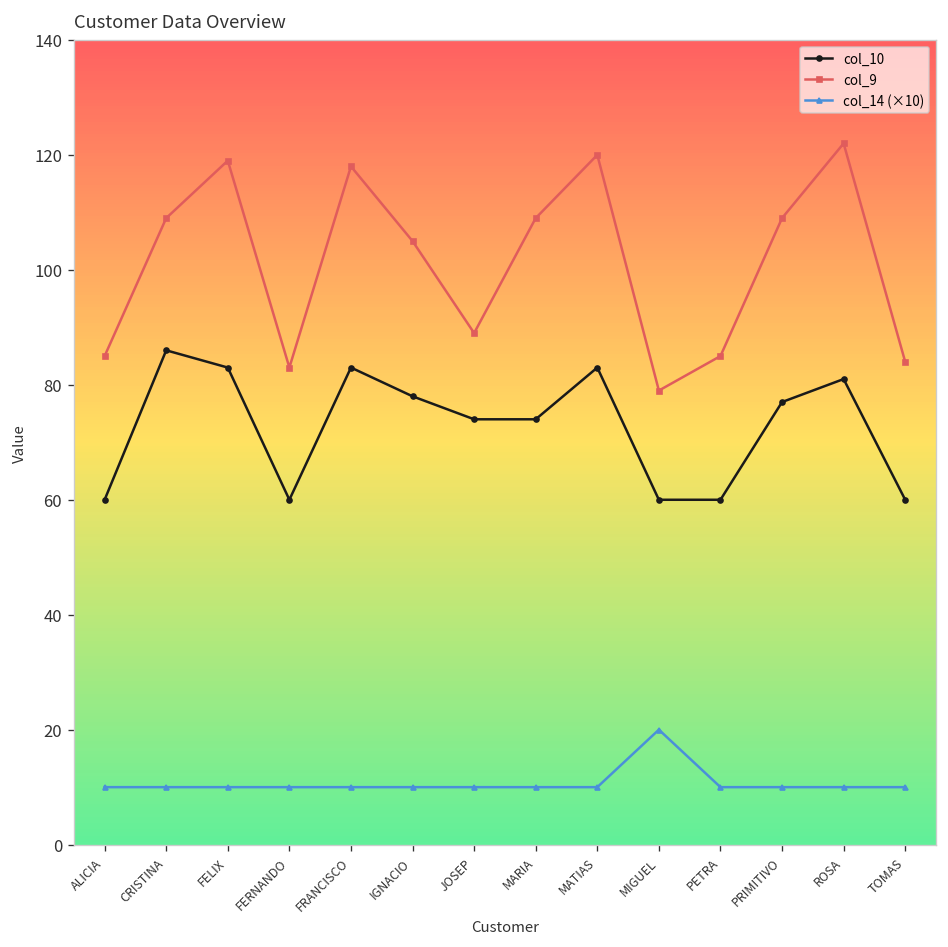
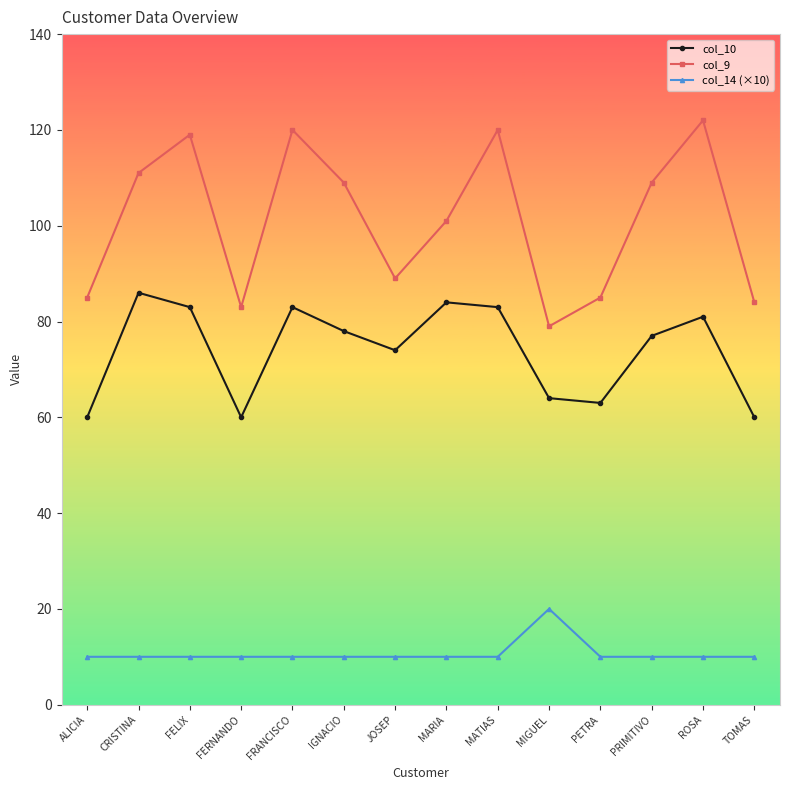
col_9, CRISTINA: 109 -> 111
col_9, FRANCISCO: 118 -> 120
col_9, IGNACIO: 105 -> 109
col_10, MARIA: 74 -> 84
col_9, MARIA: 109 -> 101
col_10, MIGUEL: 60 -> 64
col_10, PETRA: 60 -> 63
